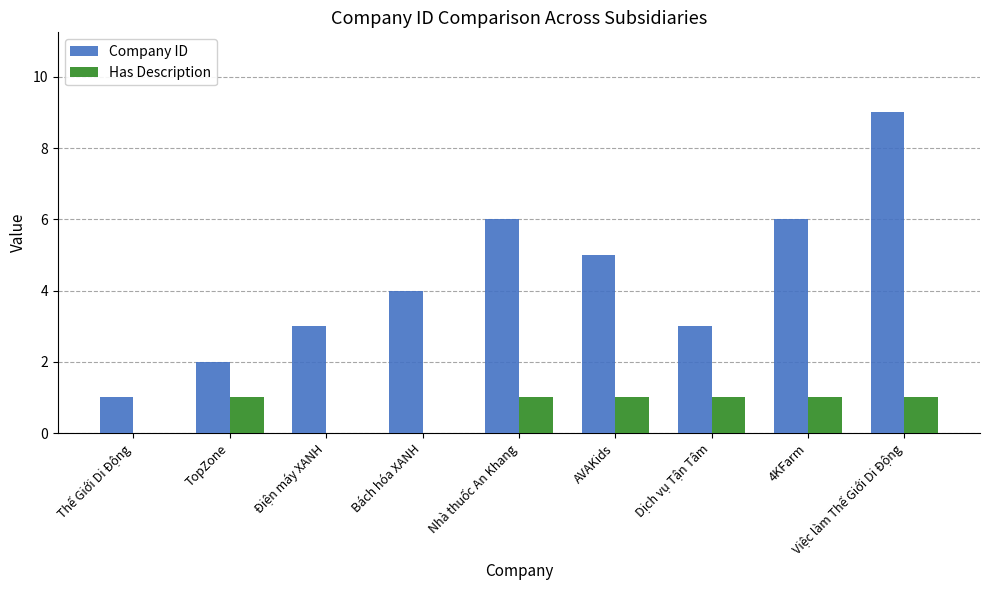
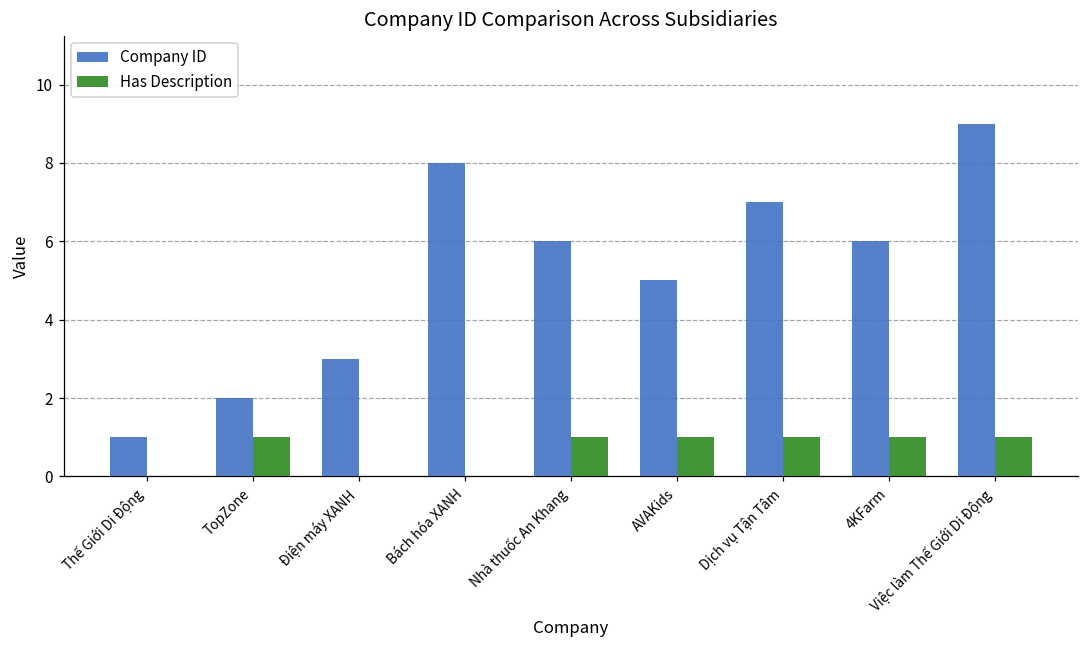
Company ID, Bách hóa XANH: 4 -> 8
Company ID, Dịch vụ Tận Tâm: 3 -> 7
